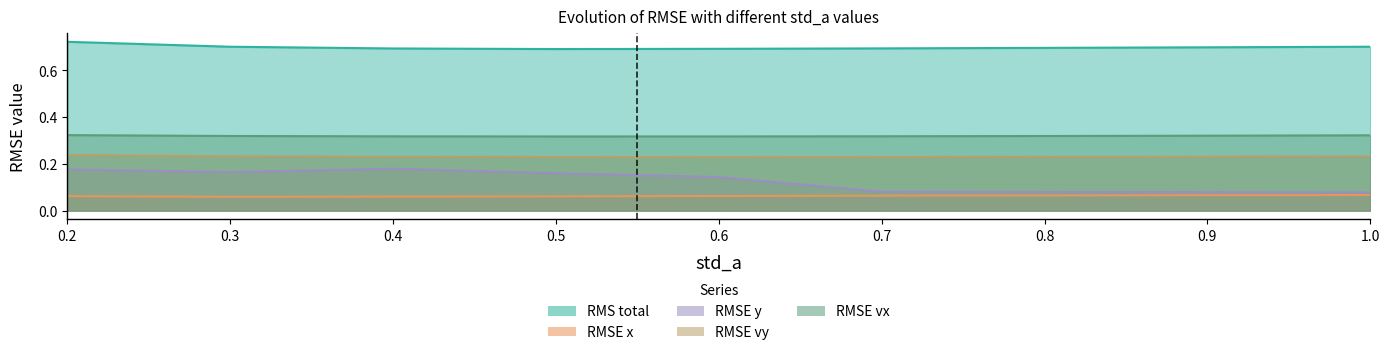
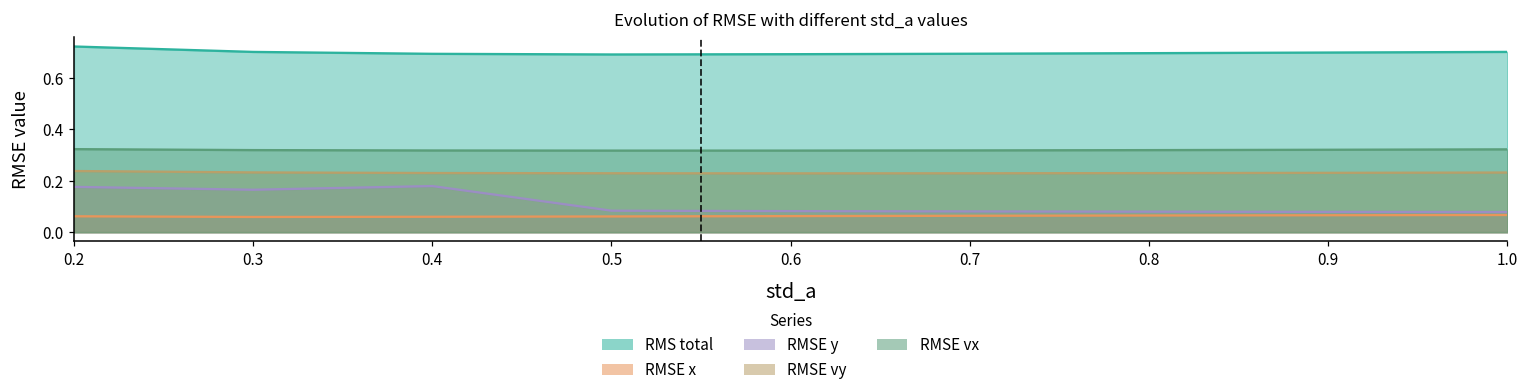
RMSE y, 0.5: 0.16 -> 0.08
RMSE y, 0.6: 0.14 -> 0.08
